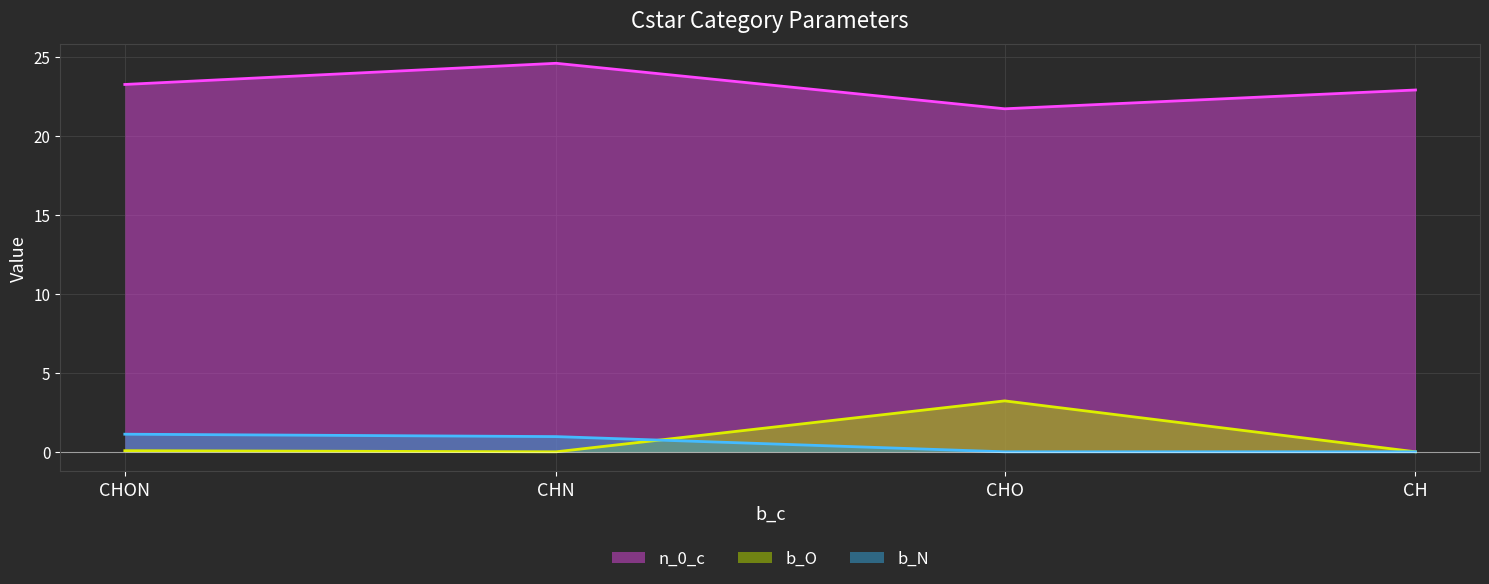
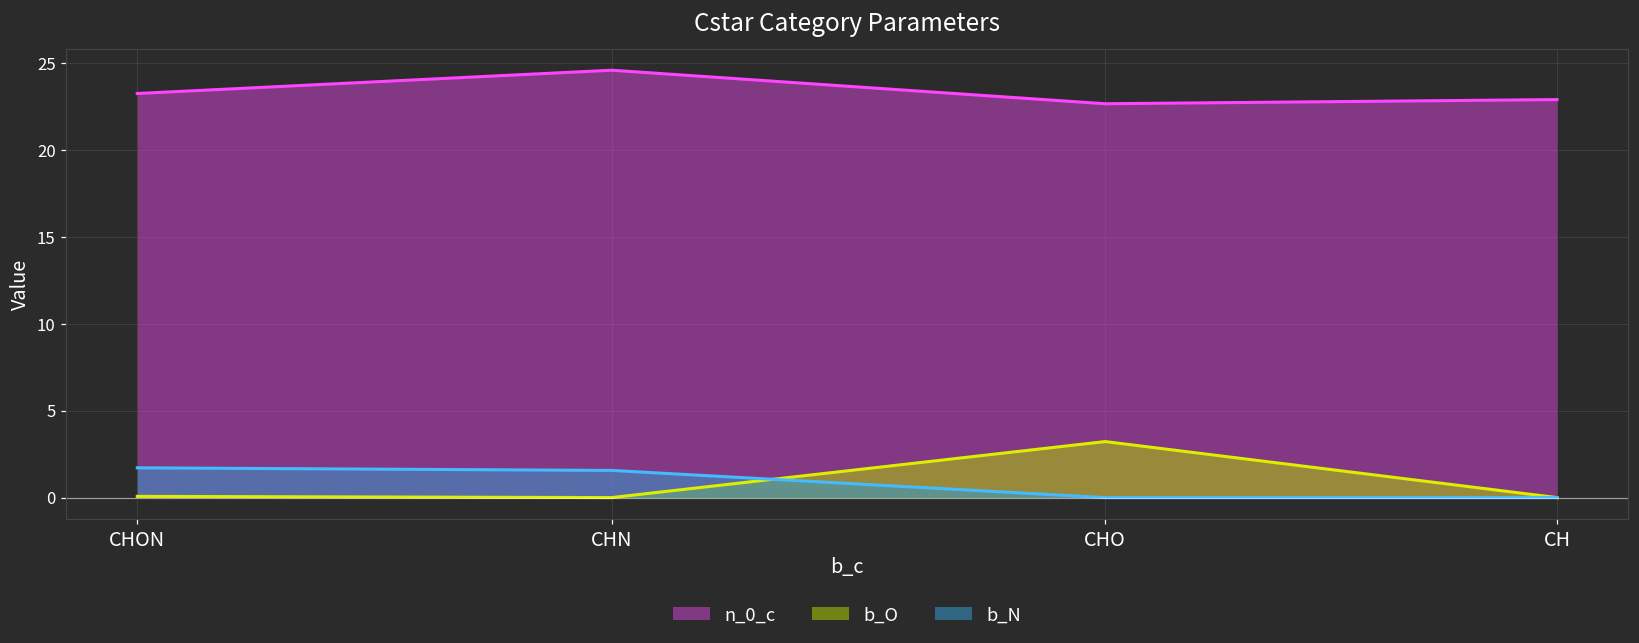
b_N, CHON: 1.1 -> 1.7
b_N, CHN: 1.0 -> 1.6
n_0_c, CHO: 21.7 -> 22.7
